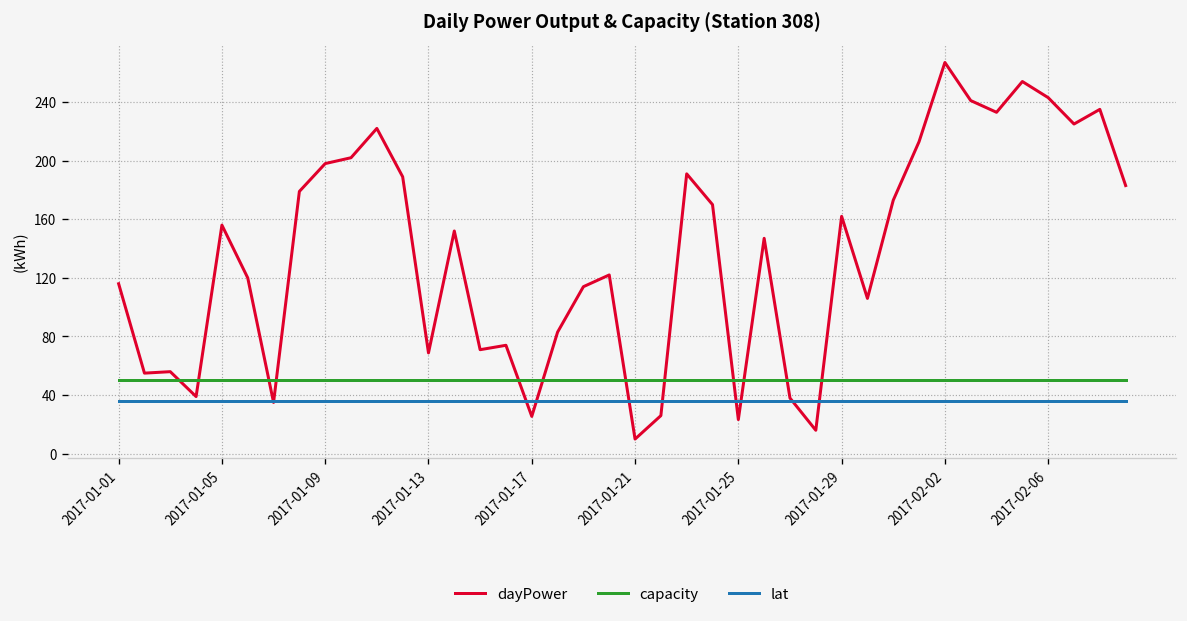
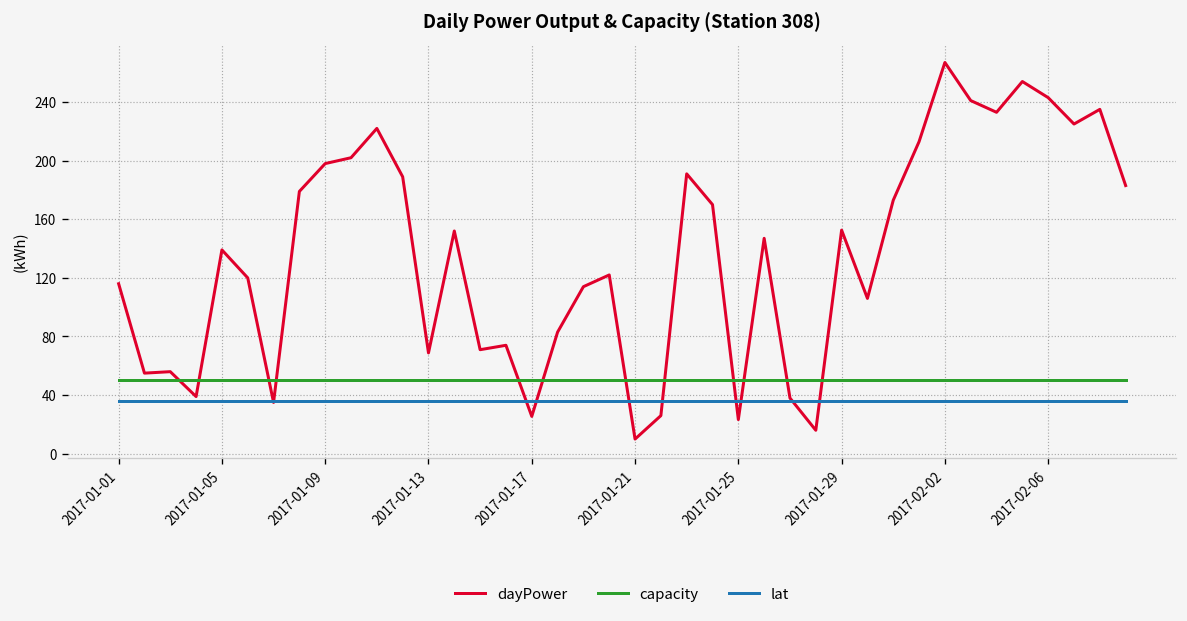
dayPower, 2017-01-05: 156 -> 139
dayPower, 2017-01-29: 162 -> 153
